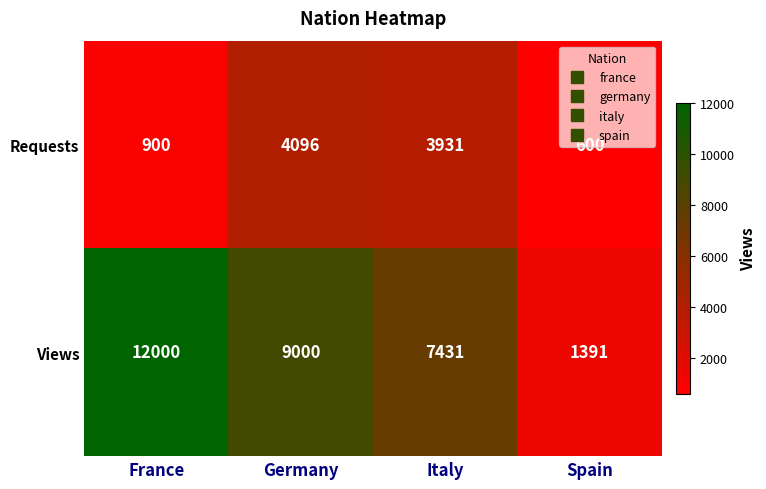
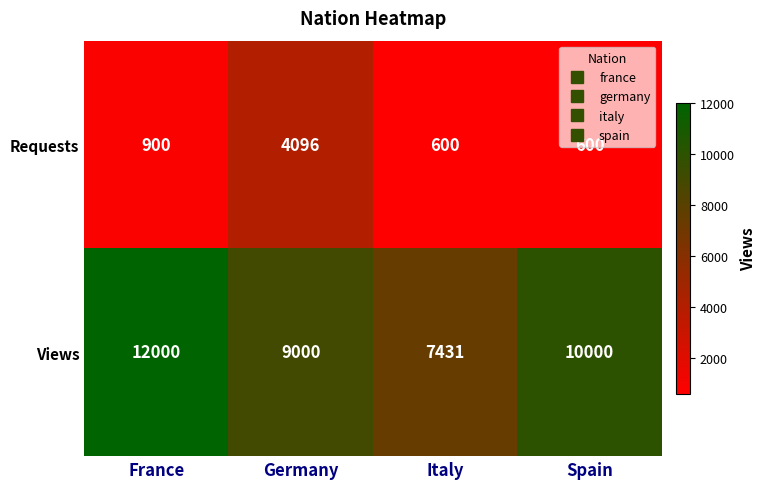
Requests, Italy: 3931 -> 600
Views, Spain: 1391 -> 10000
